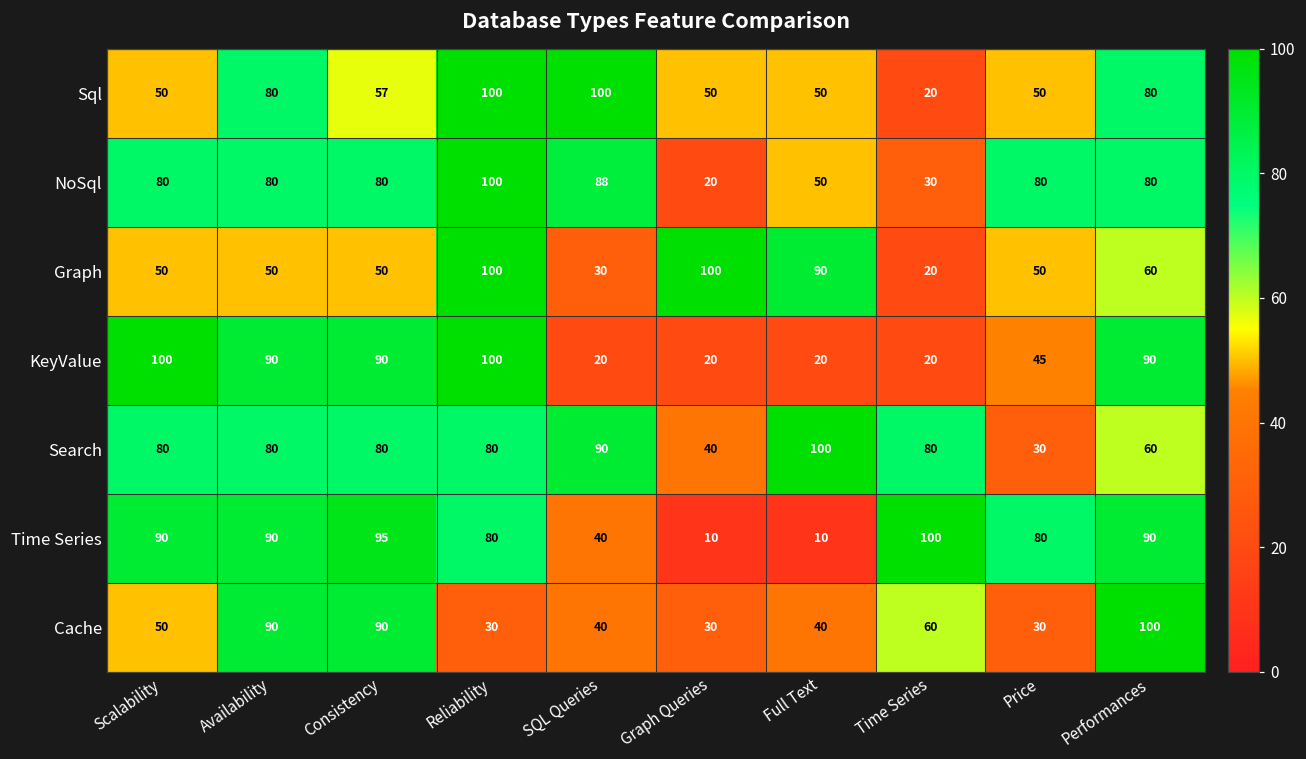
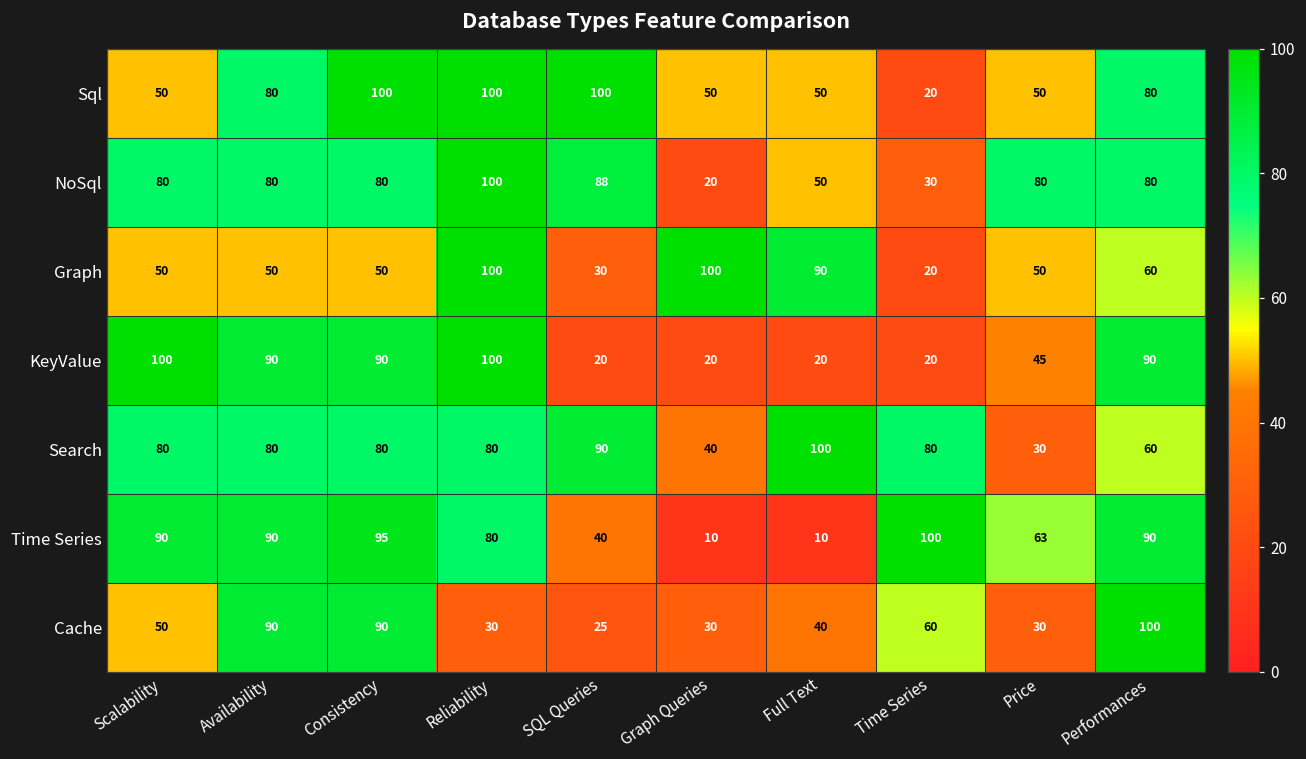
Sql, Consistency: 57 -> 100
Time Series, Price: 80 -> 63
Cache, SQL Queries: 40 -> 25
